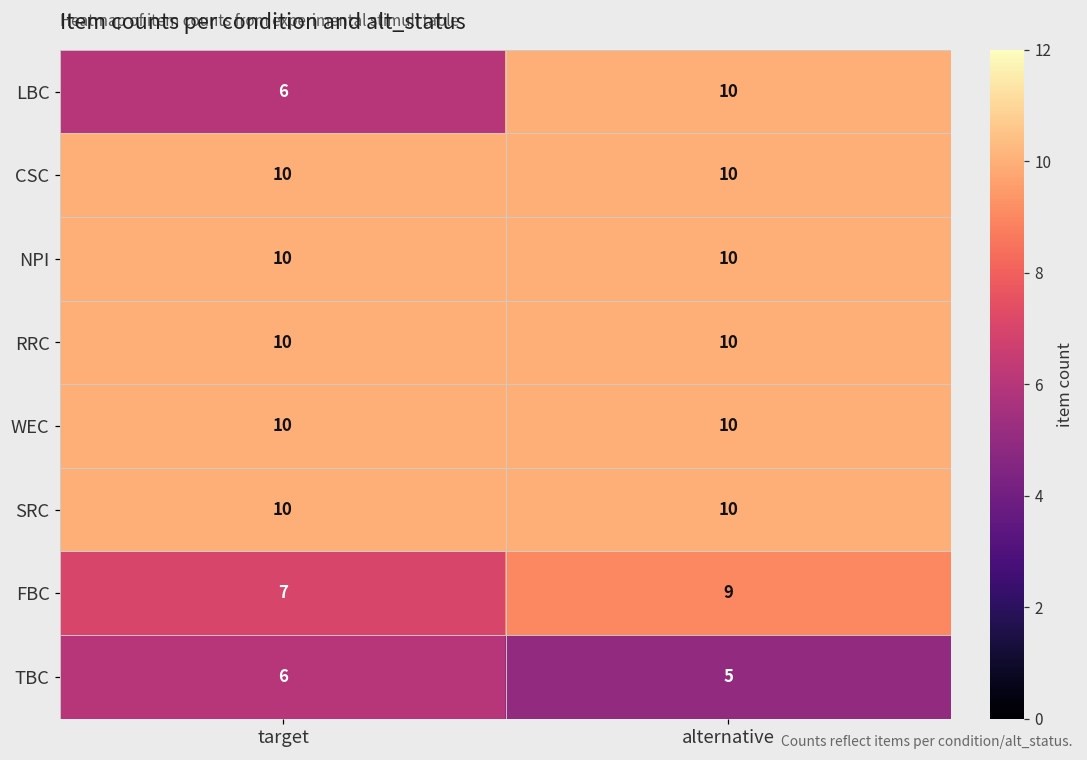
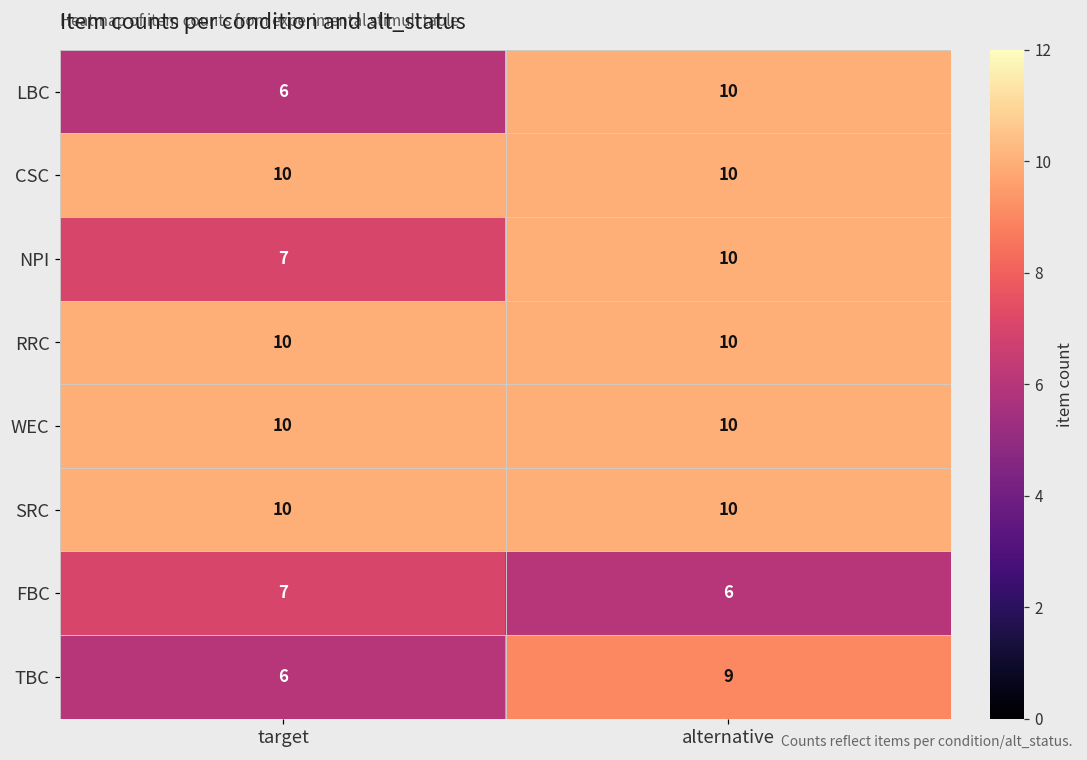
NPI, target: 10 -> 7
FBC, alternative: 9 -> 6
TBC, alternative: 5 -> 9
